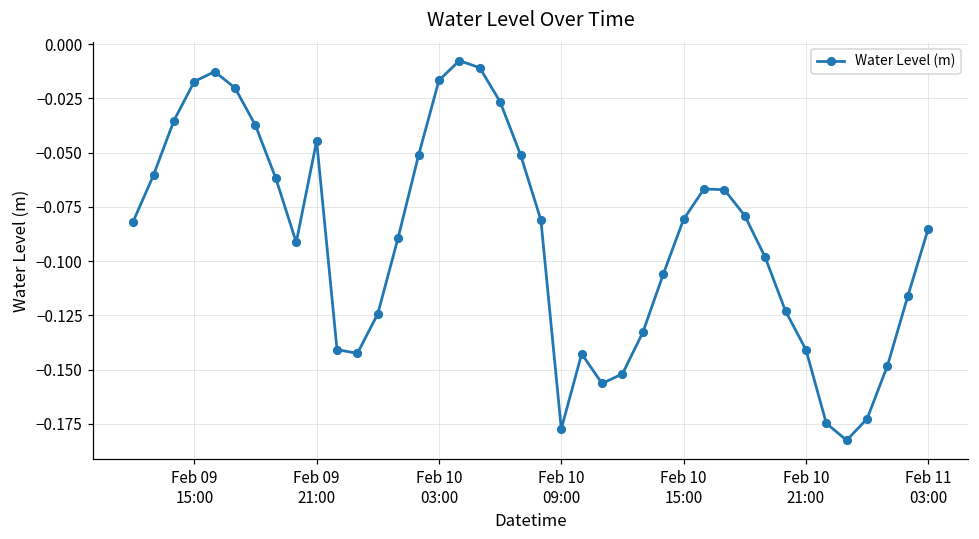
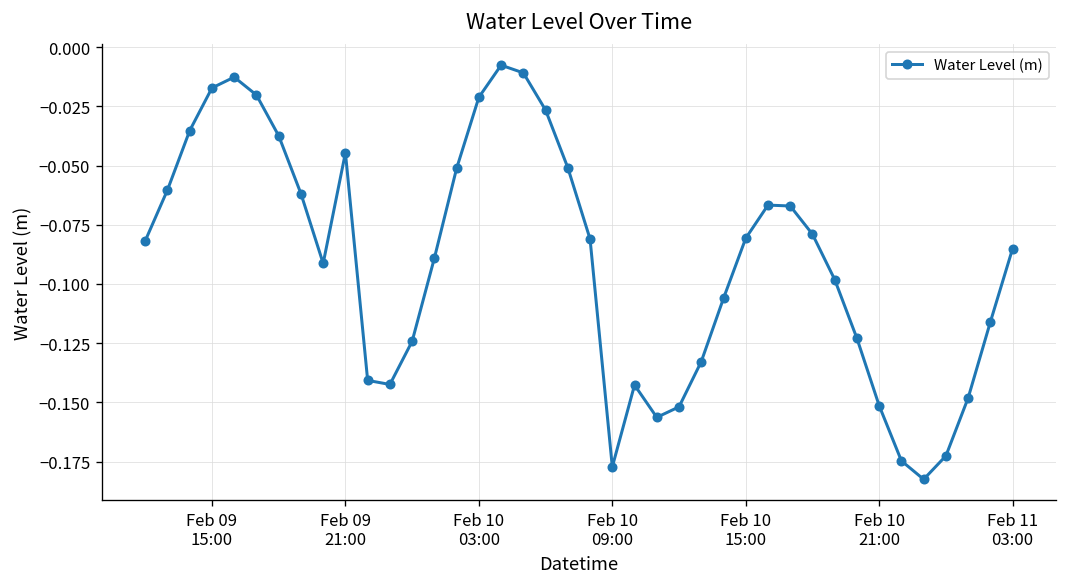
Feb 10 03:00: -0.017 -> -0.021
Feb 10 21:00: -0.141 -> -0.151
